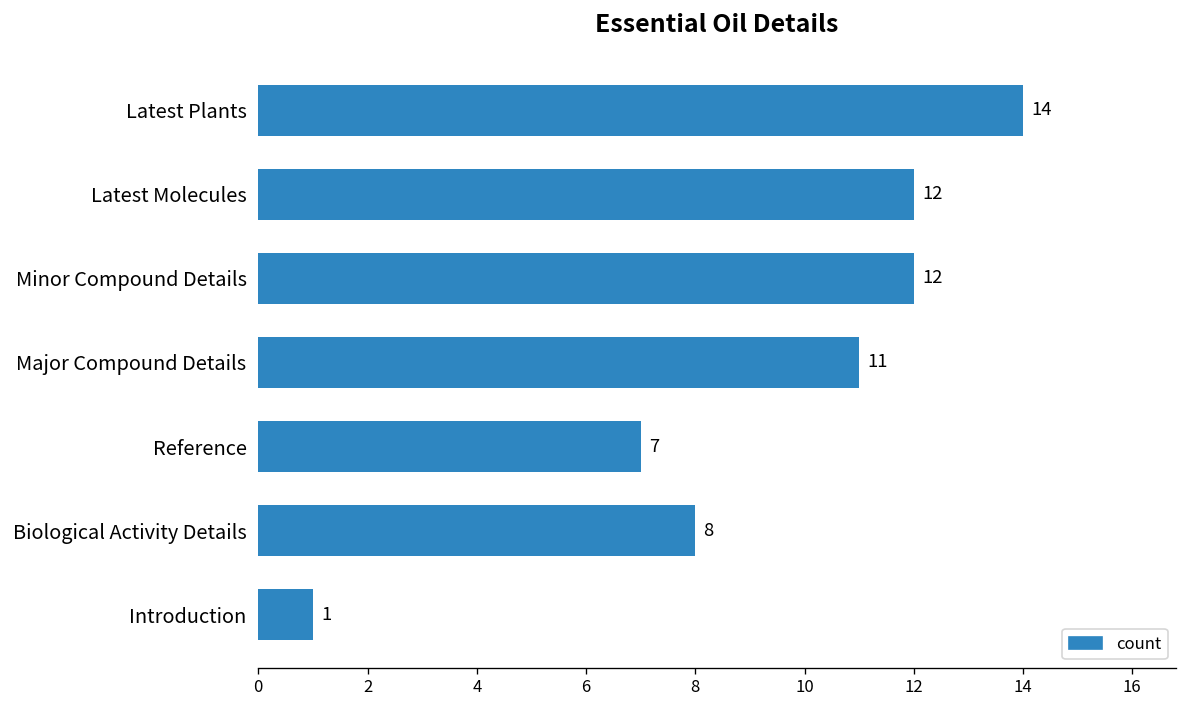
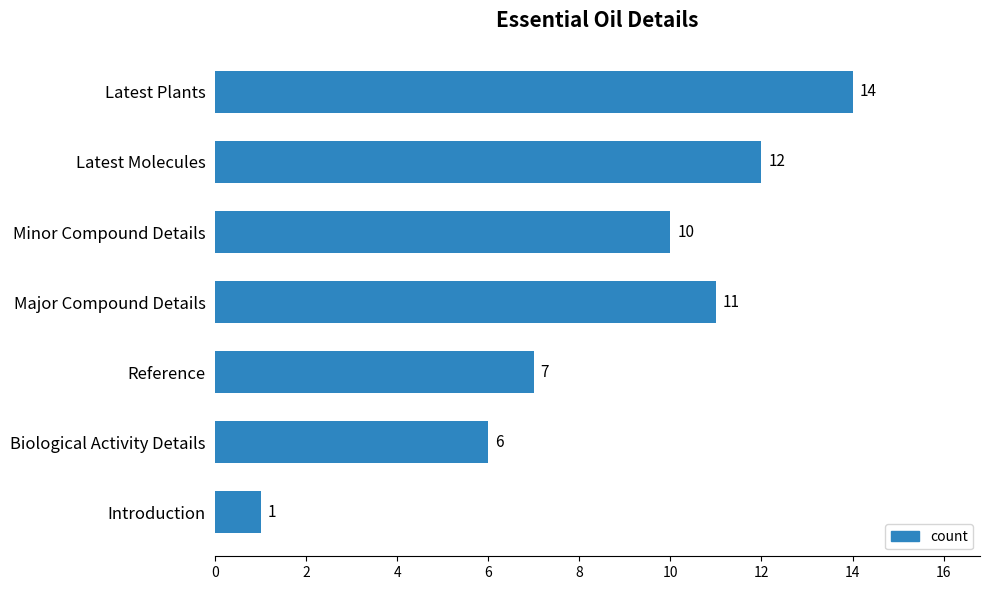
Minor Compound Details: 12 -> 10
Biological Activity Details: 8 -> 6
